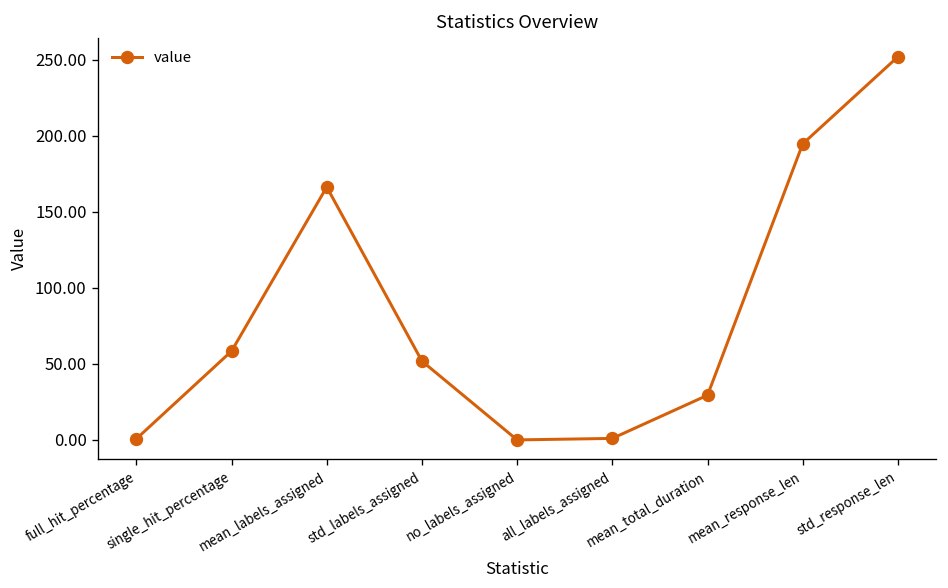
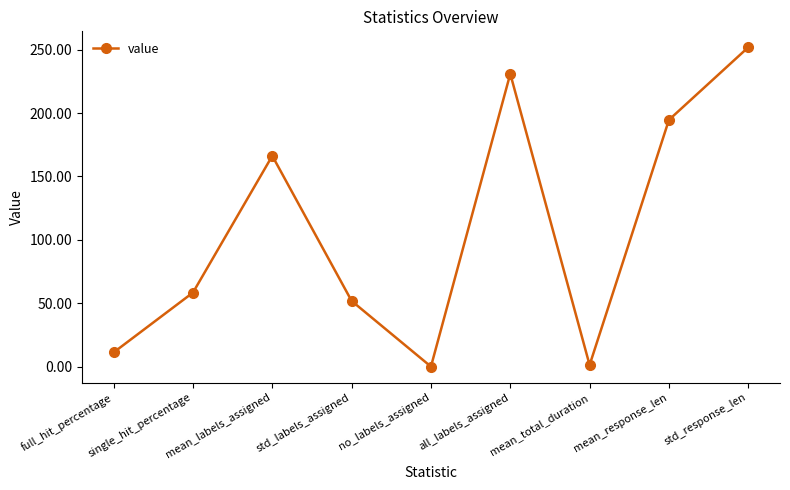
full_hit_percentage: 1 -> 11
all_labels_assigned: 1 -> 231
mean_total_duration: 29 -> 1
